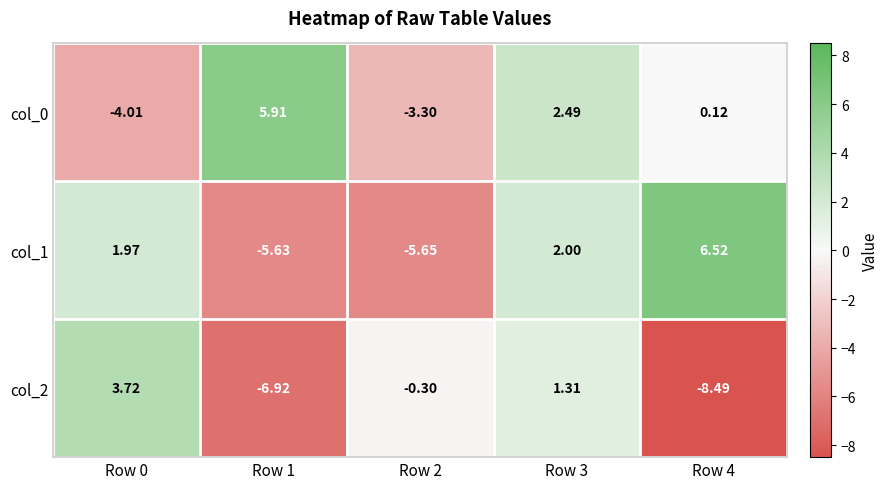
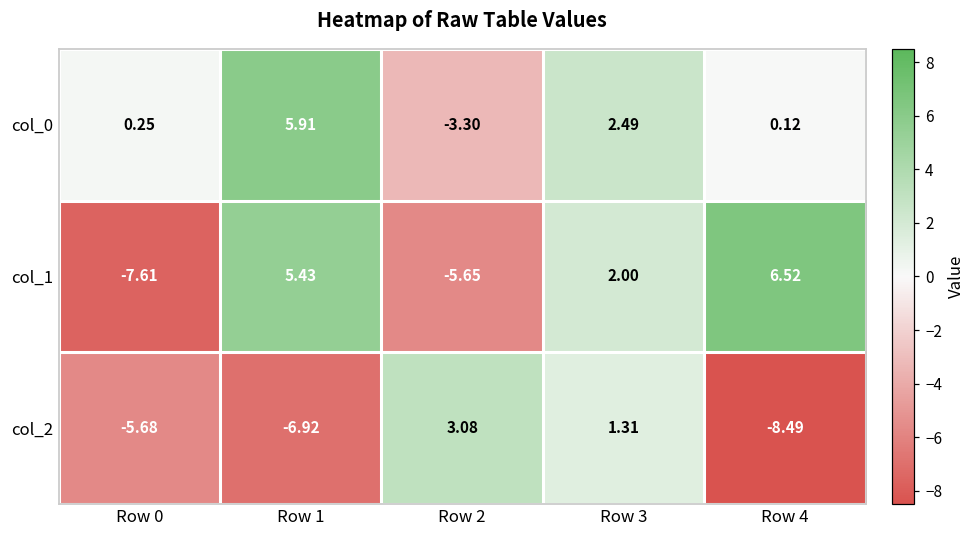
col_0, Row 0: -4.01 -> 0.25
col_1, Row 0: 1.97 -> -7.61
col_1, Row 1: -5.63 -> 5.43
col_2, Row 0: 3.72 -> -5.68
col_2, Row 2: -0.30 -> 3.08
